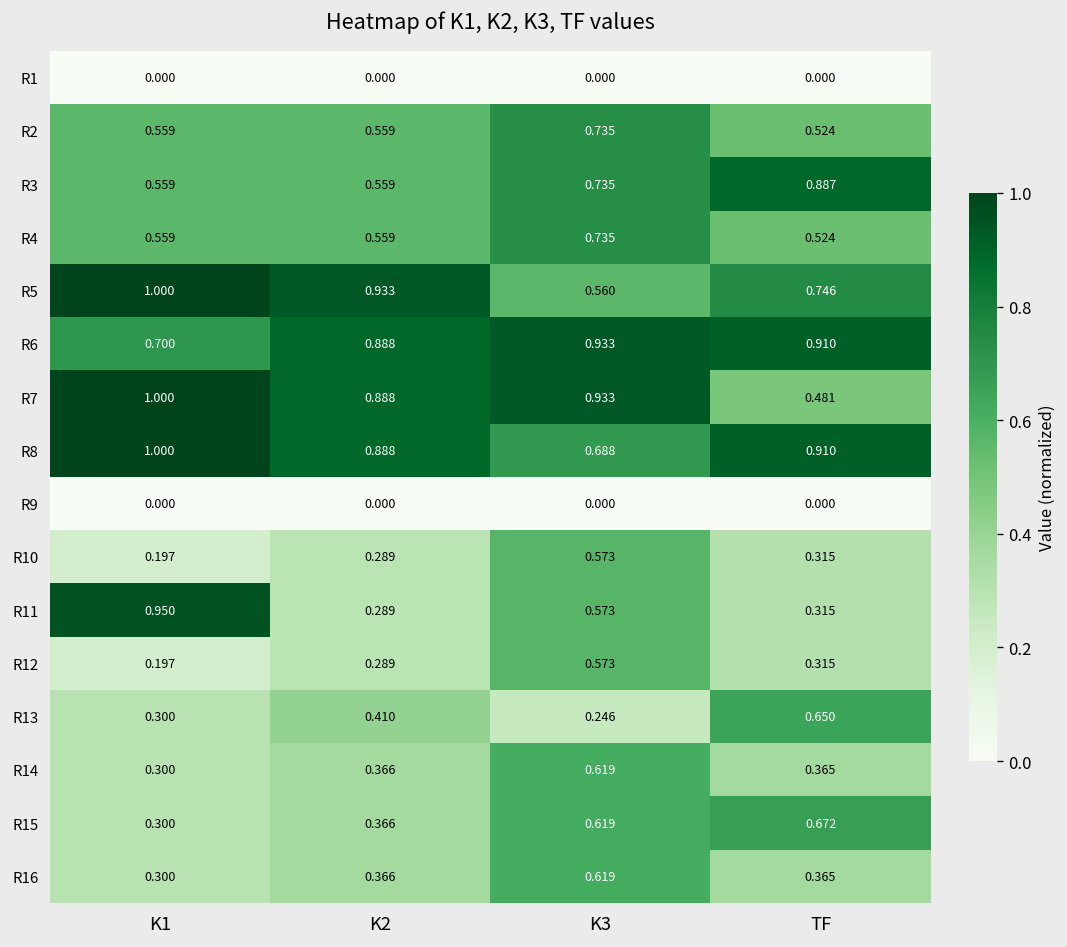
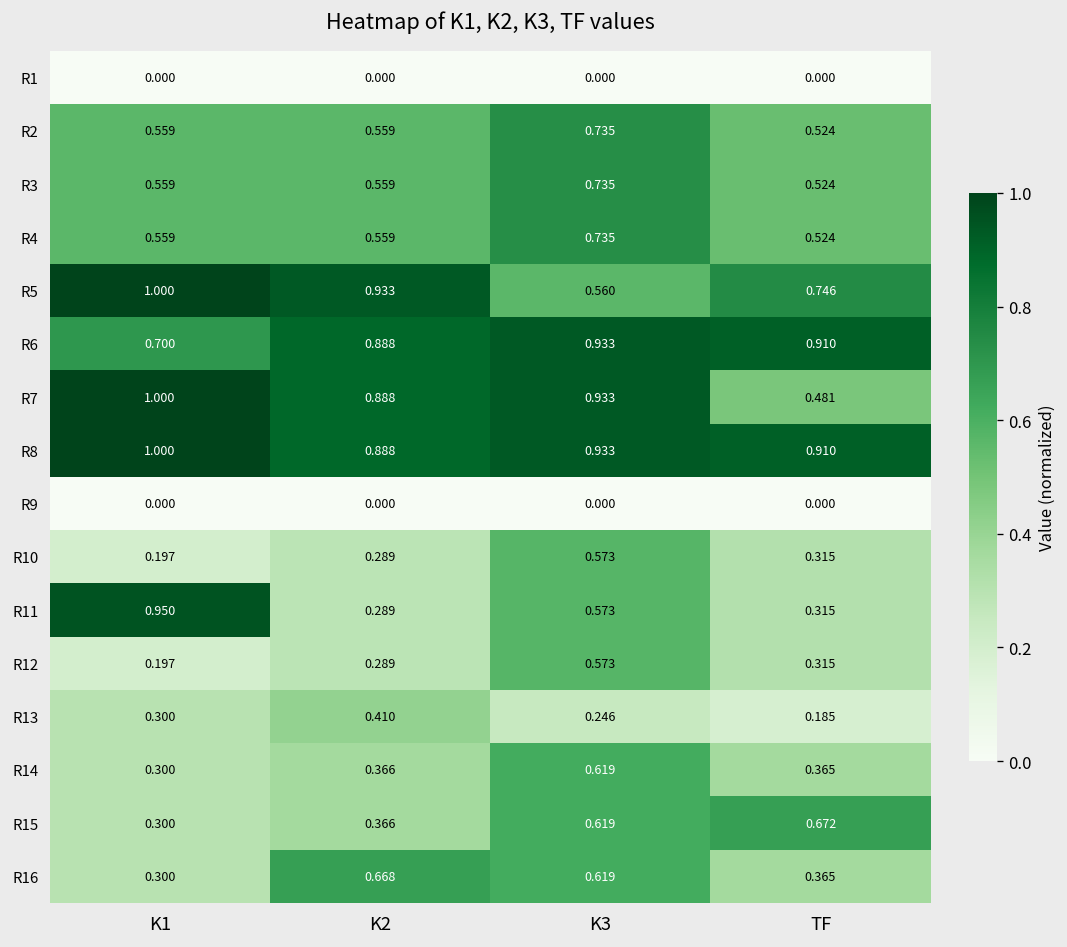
R3, TF: 0.887 -> 0.524
R8, K3: 0.688 -> 0.933
R13, TF: 0.650 -> 0.185
R16, K2: 0.366 -> 0.668
